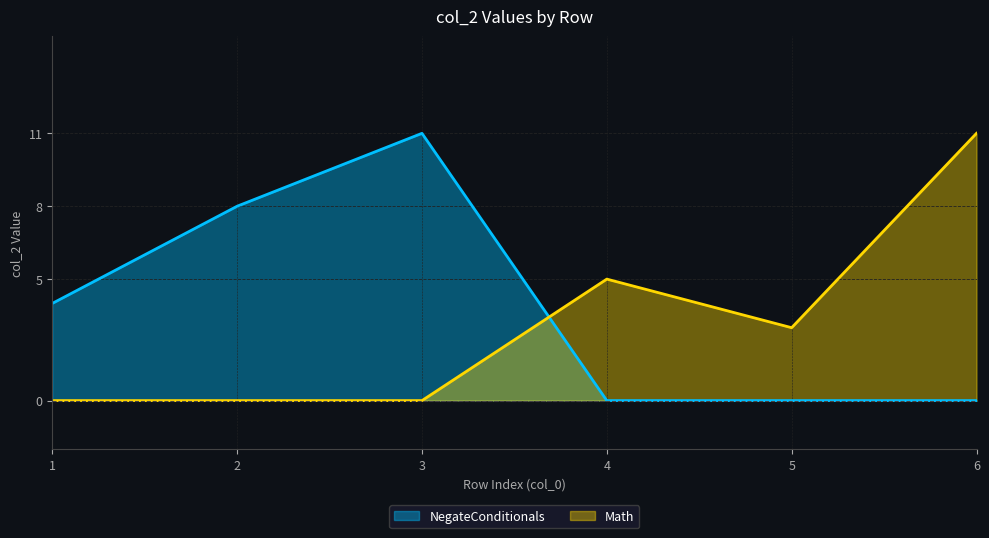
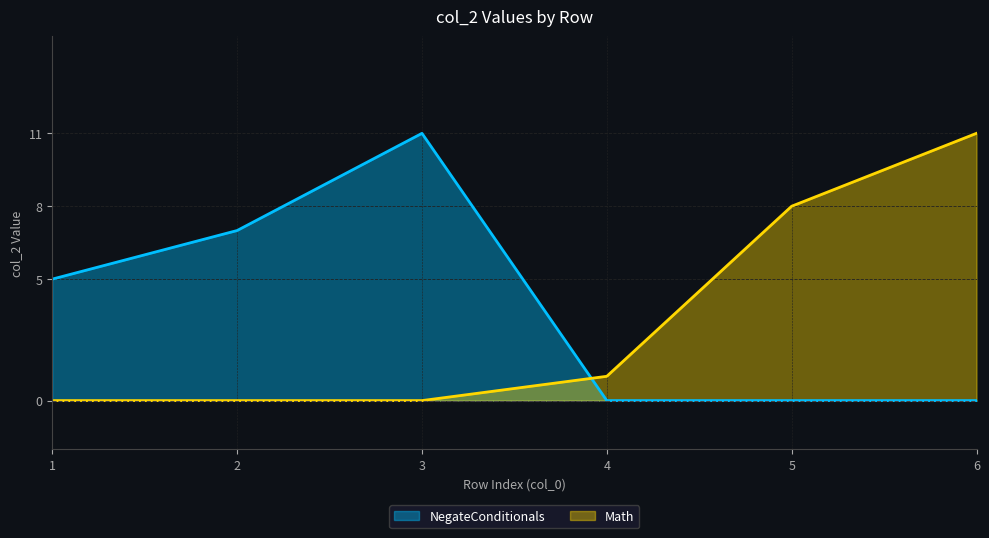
NegateConditionals, 1: 4 -> 5
NegateConditionals, 2: 8 -> 7
Math, 4: 5 -> 1
Math, 5: 3 -> 8
